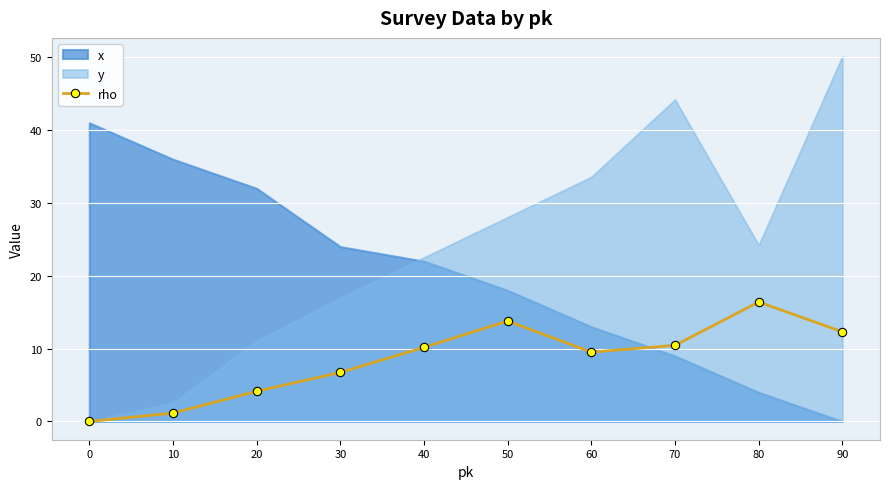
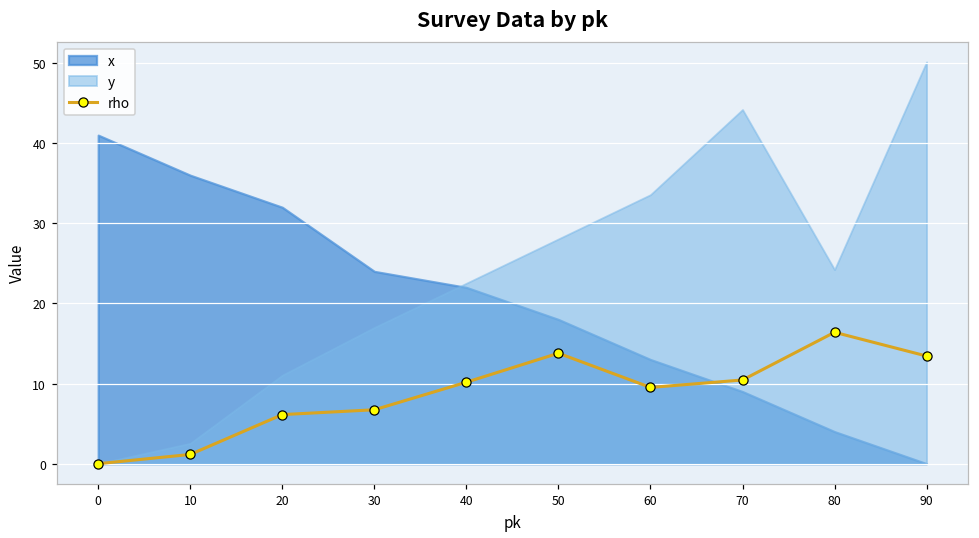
rho, 20: 4 -> 6
rho, 90: 12 -> 13
